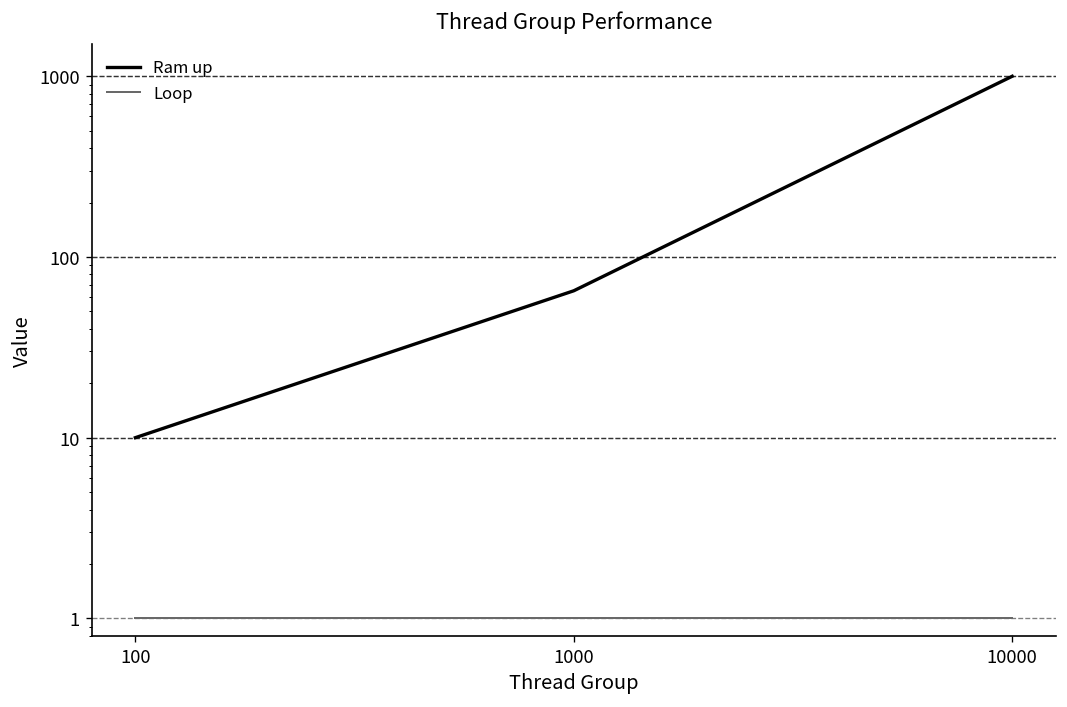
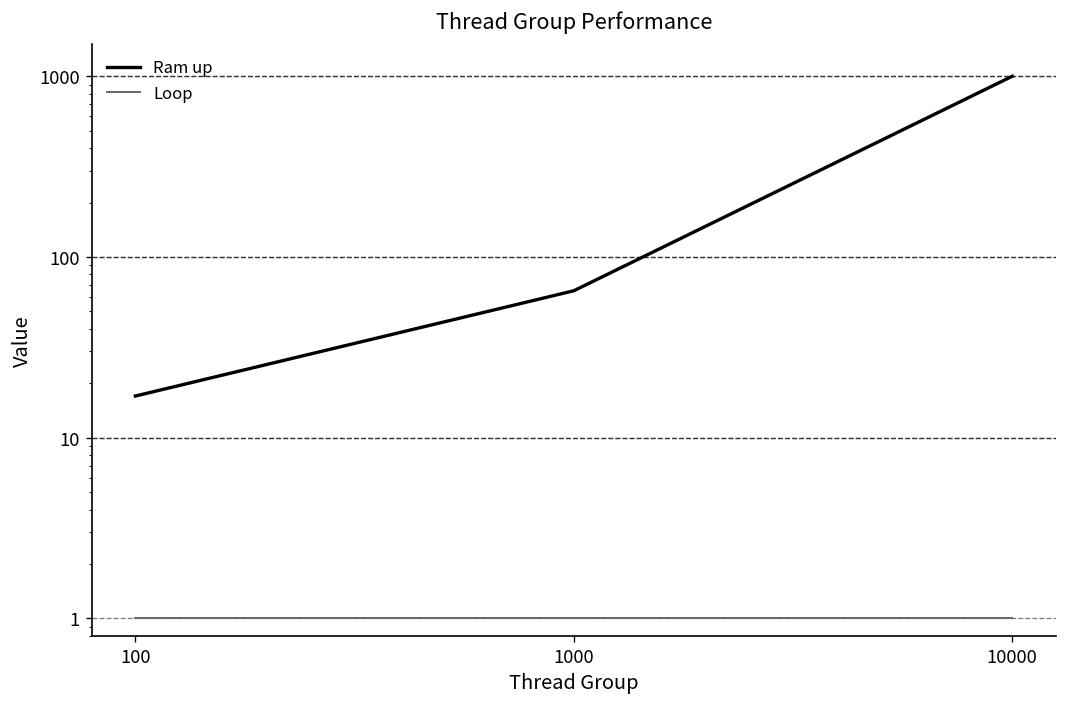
Ram up, 100: 10 -> 17
